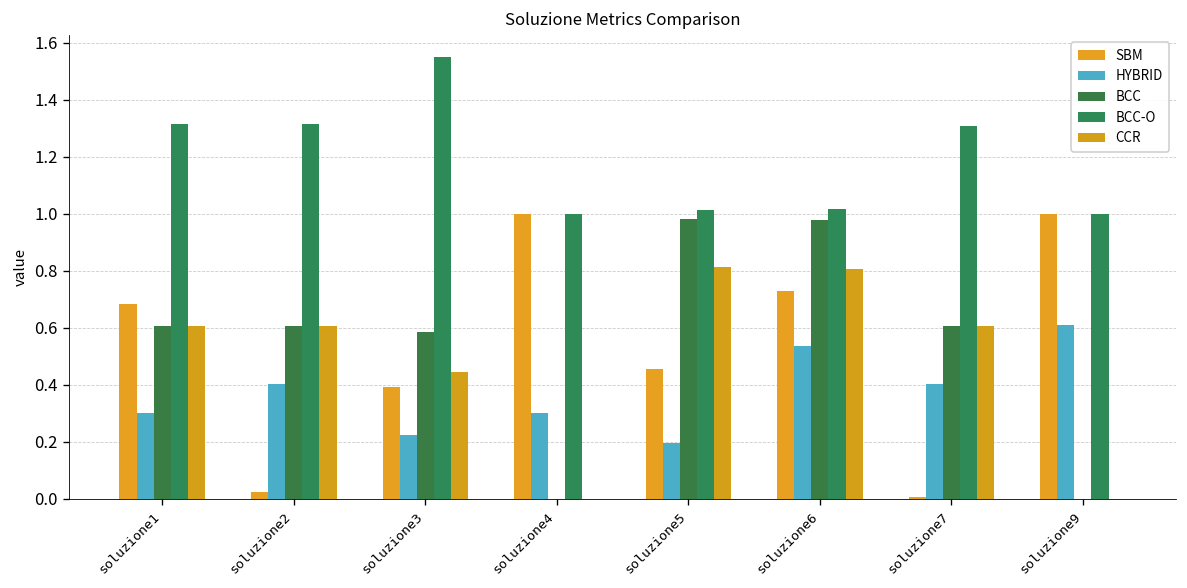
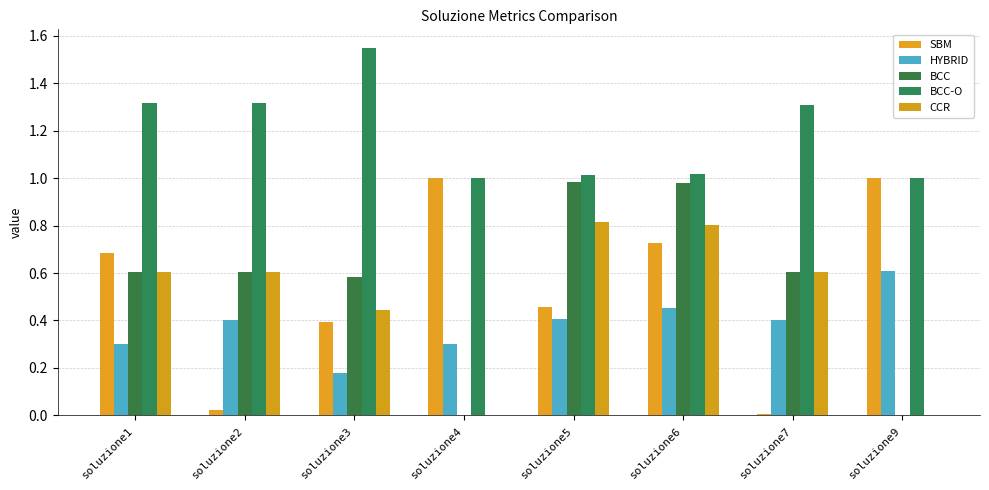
HYBRID, soluzione3: 0.22 -> 0.18
HYBRID, soluzione5: 0.20 -> 0.41
HYBRID, soluzione6: 0.54 -> 0.45
